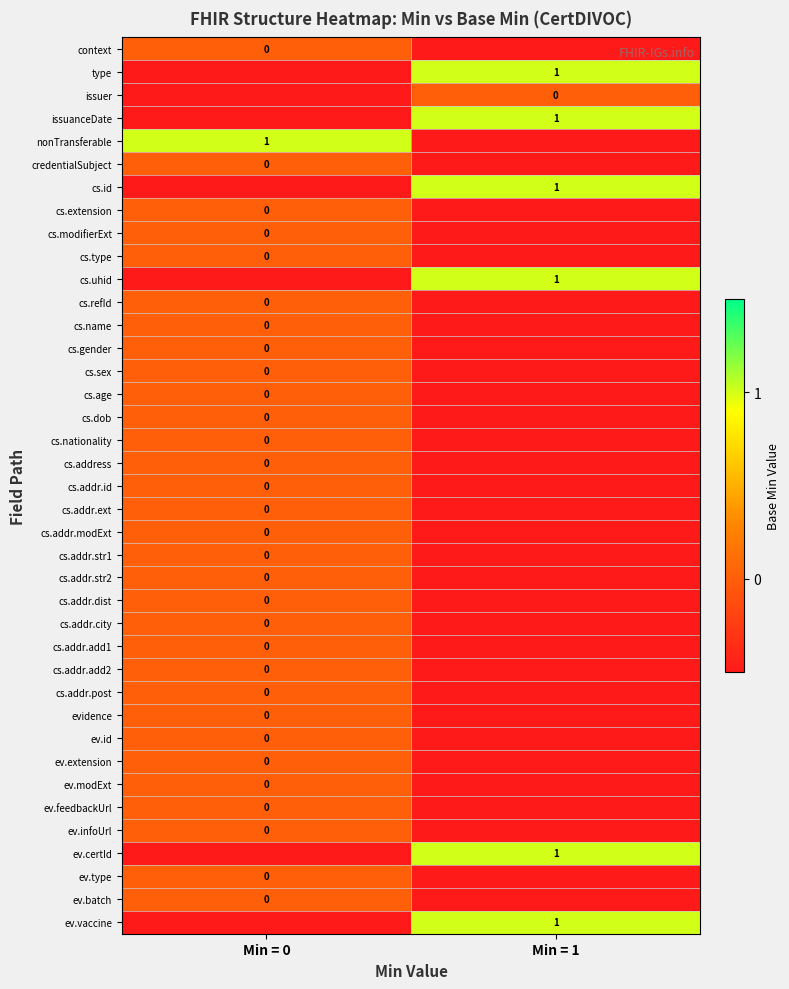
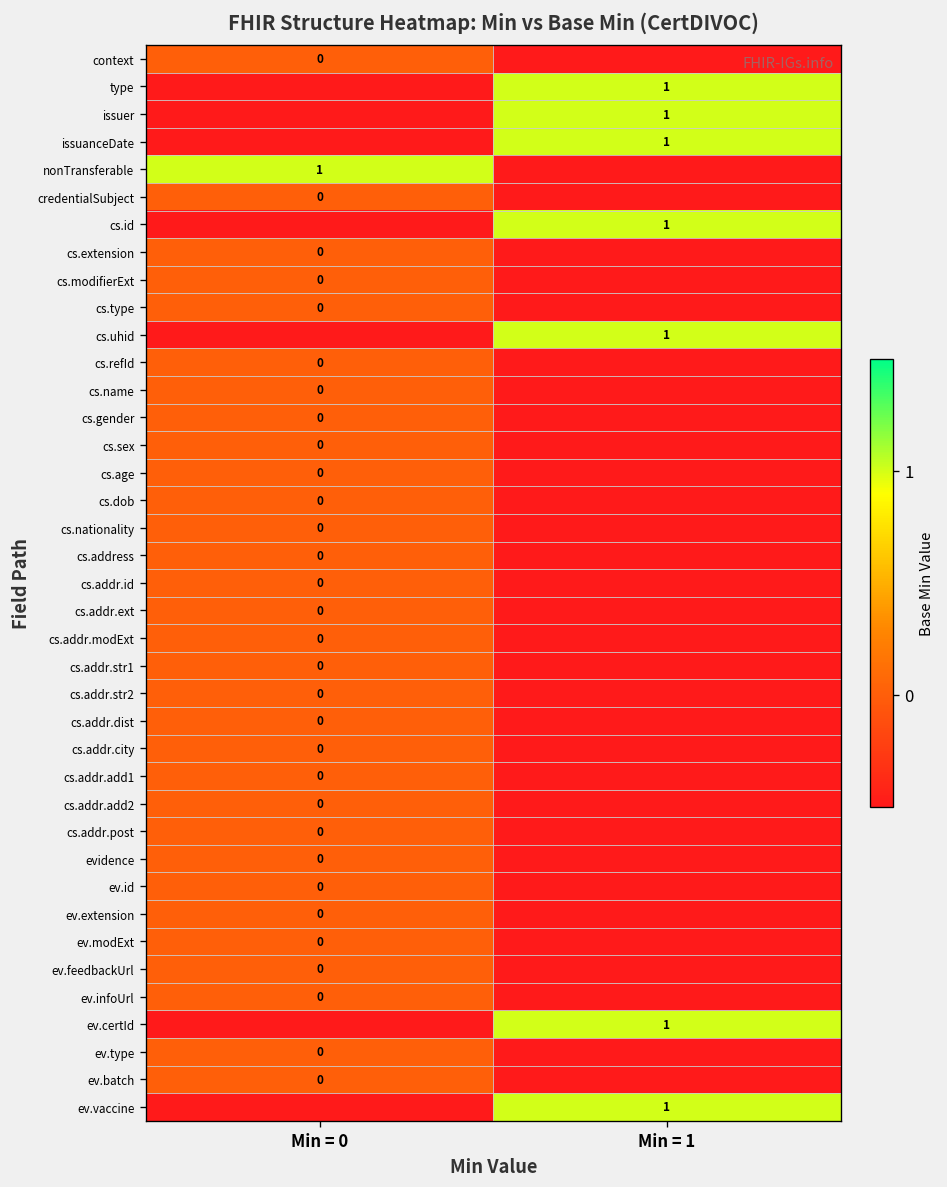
issuer, Min = 1: 0 -> 1
